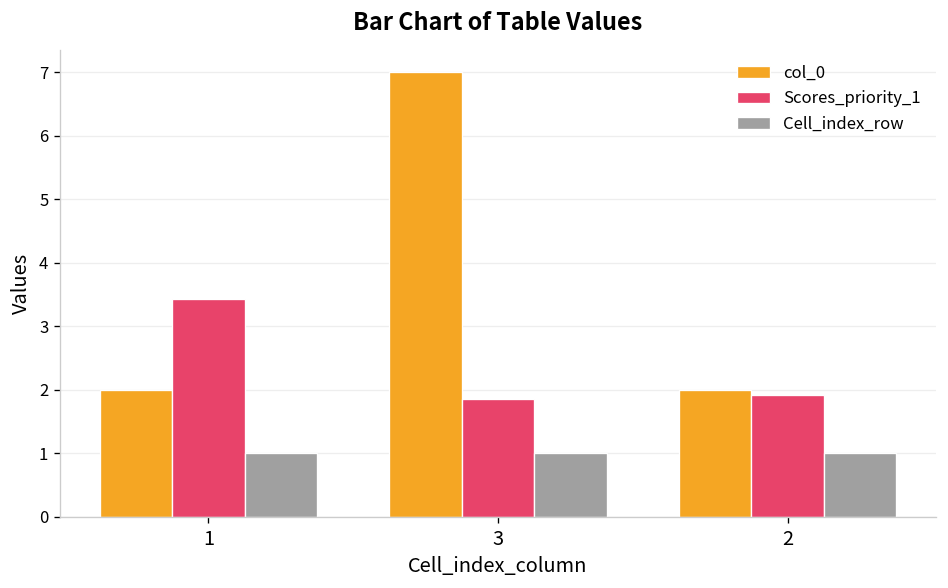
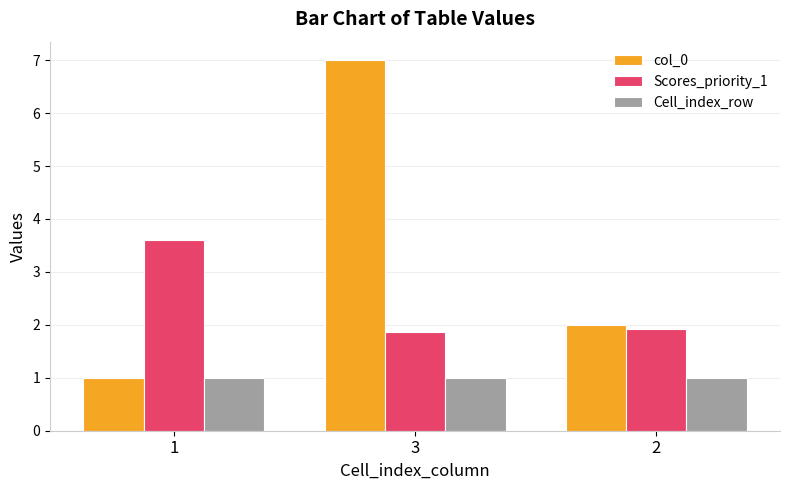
col_0, 1: 2 -> 1
Scores_priority_1, 1: 3.4 -> 3.6
